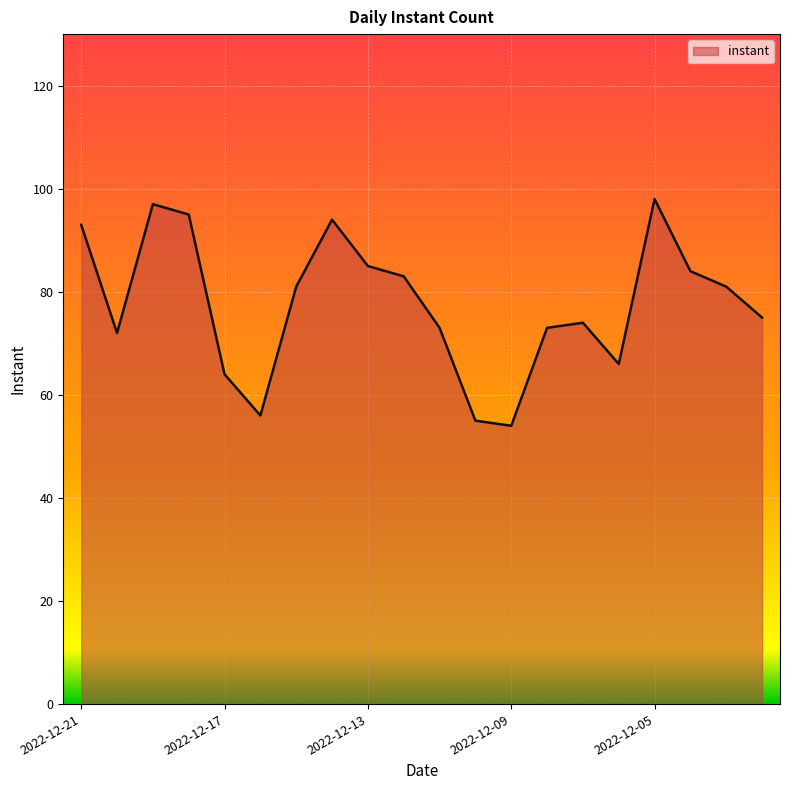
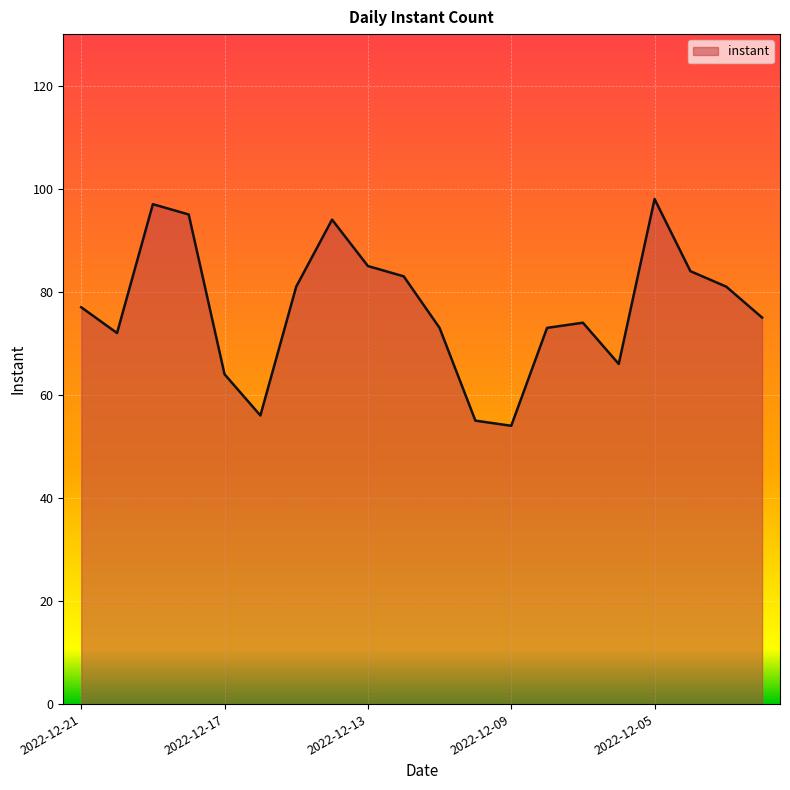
2022-12-21: 93 -> 77
